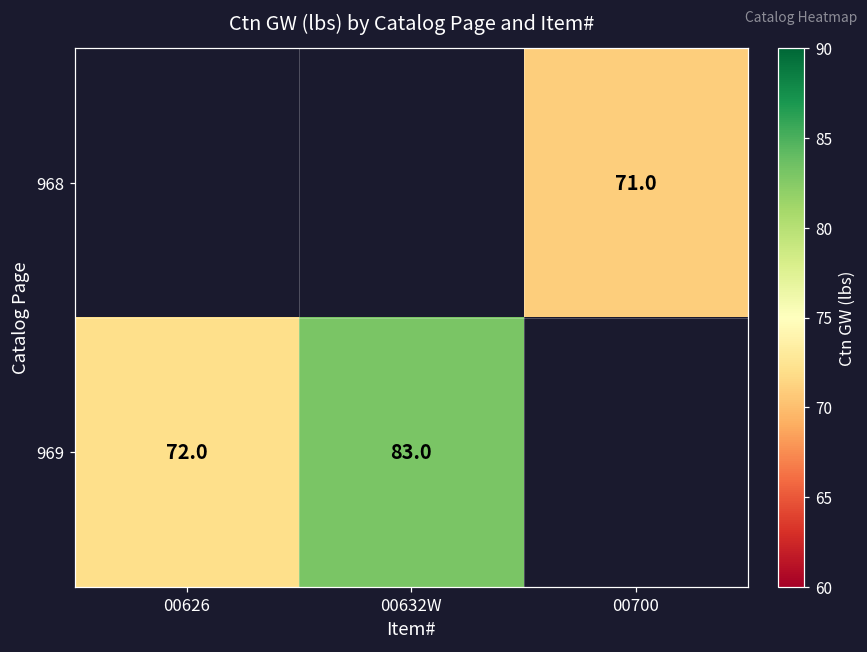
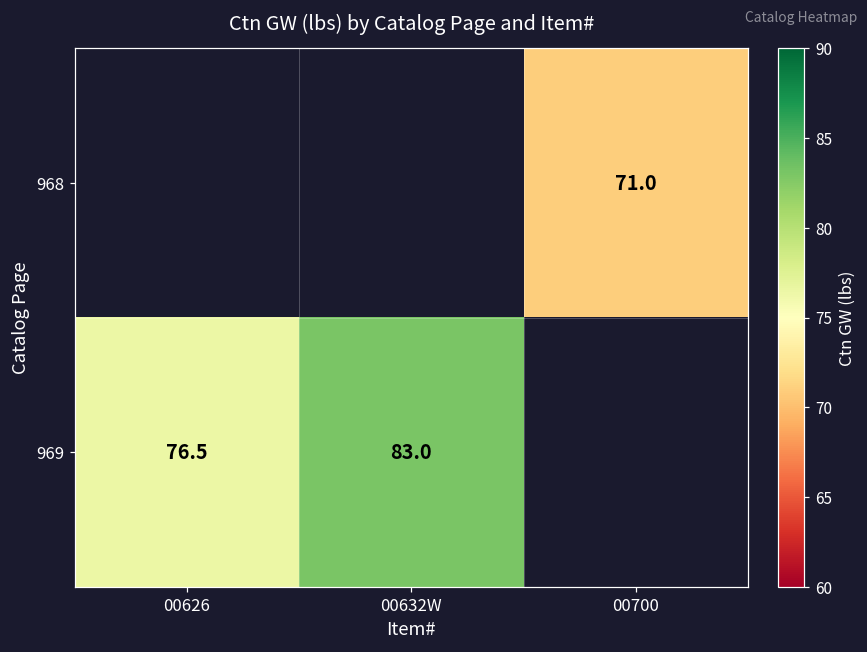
969, 00626: 72.0 -> 76.5
